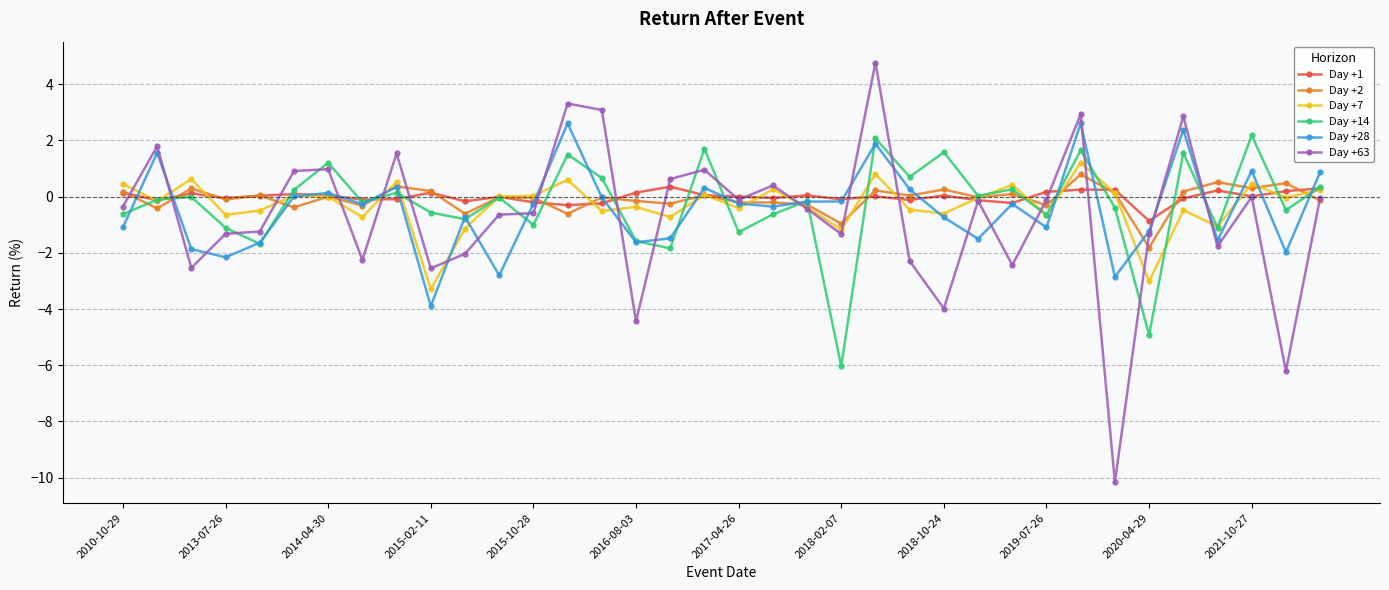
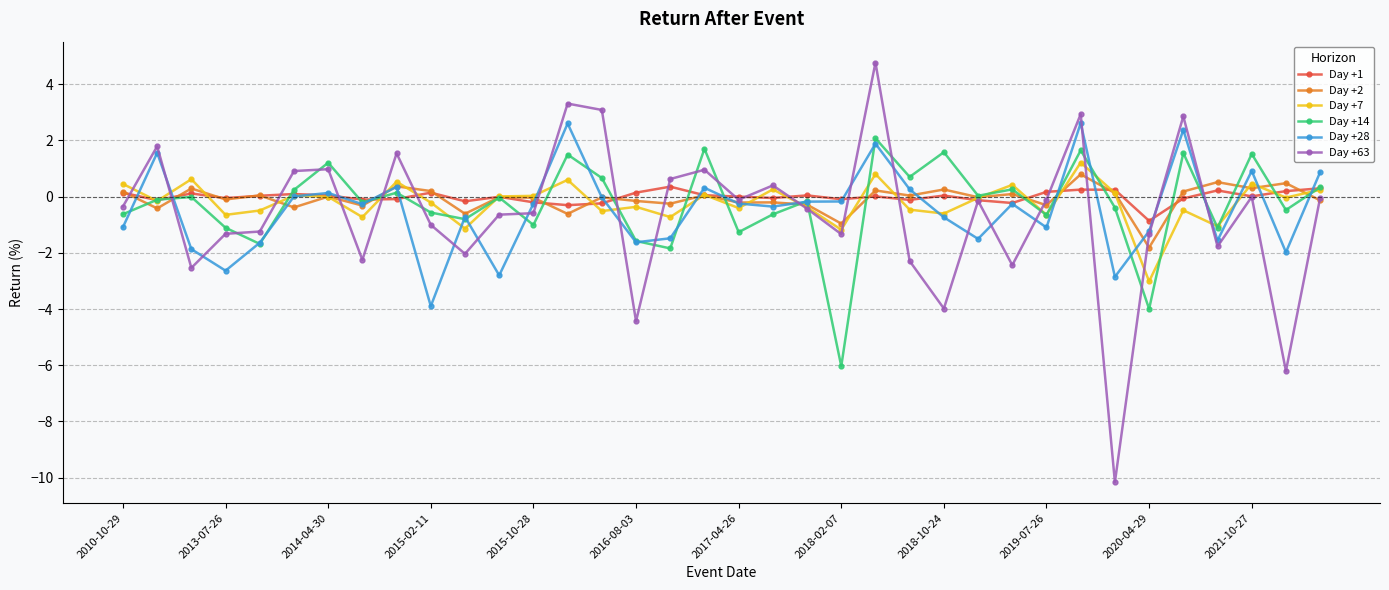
Day +28, 2013-07-26: -2.2 -> -2.6
Day +7, 2015-02-11: -3.3 -> -0.2
Day +63, 2015-02-11: -2.6 -> -1.0
Day +14, 2020-04-29: -4.9 -> -4.0
Day +14, 2021-10-27: 2.2 -> 1.5
